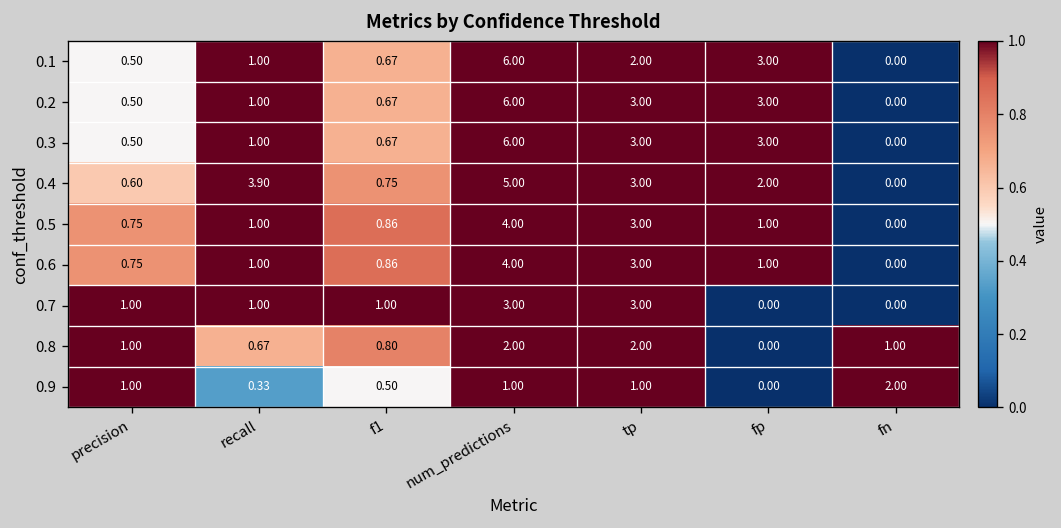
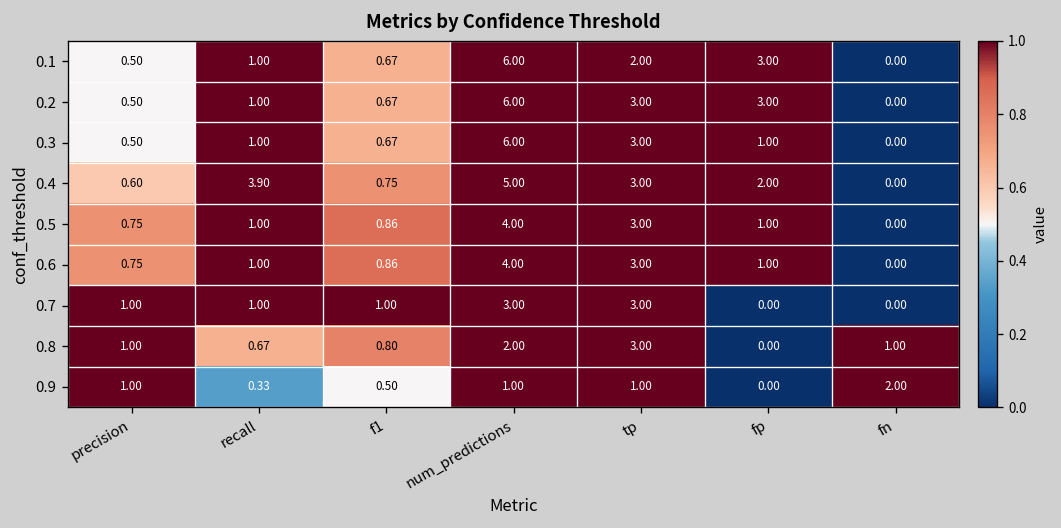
0.3, fp: 3.00 -> 1.00
0.8, tp: 2.00 -> 3.00
